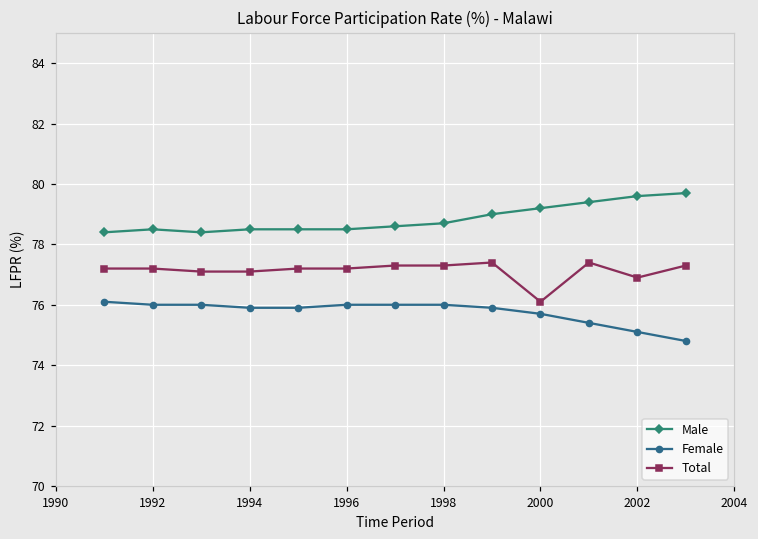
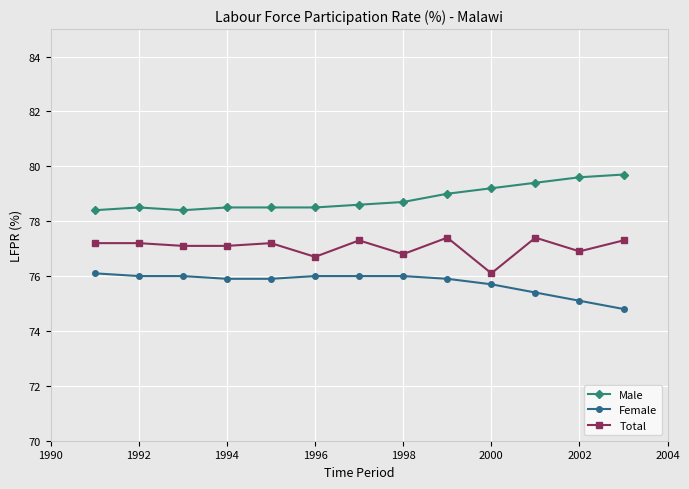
Total, 1996: 77.2 -> 76.7
Total, 1998: 77.3 -> 76.8
